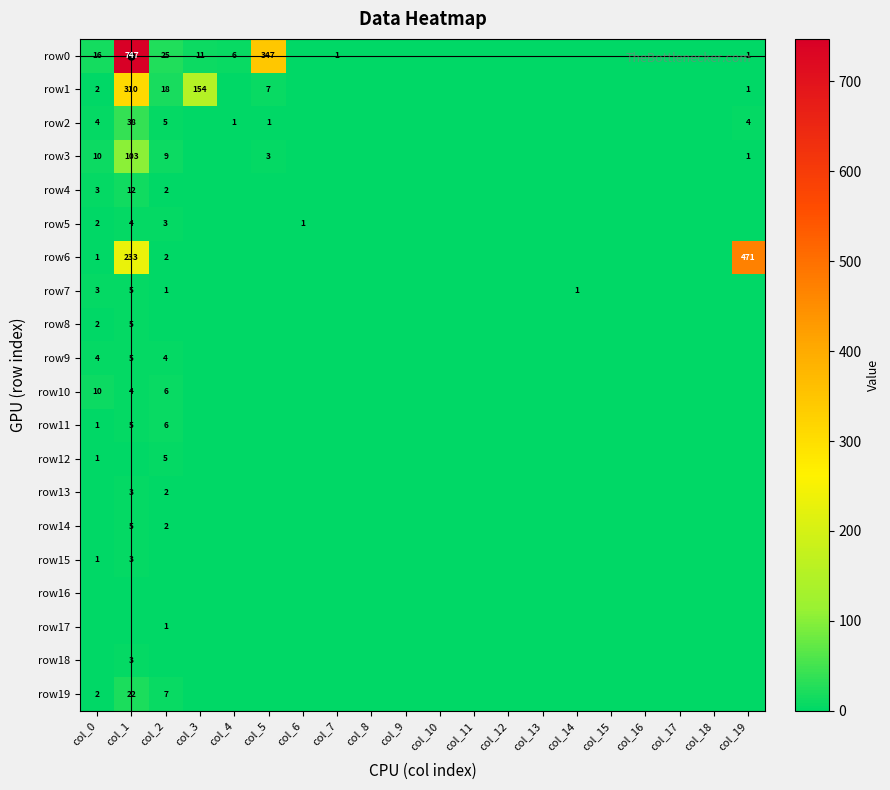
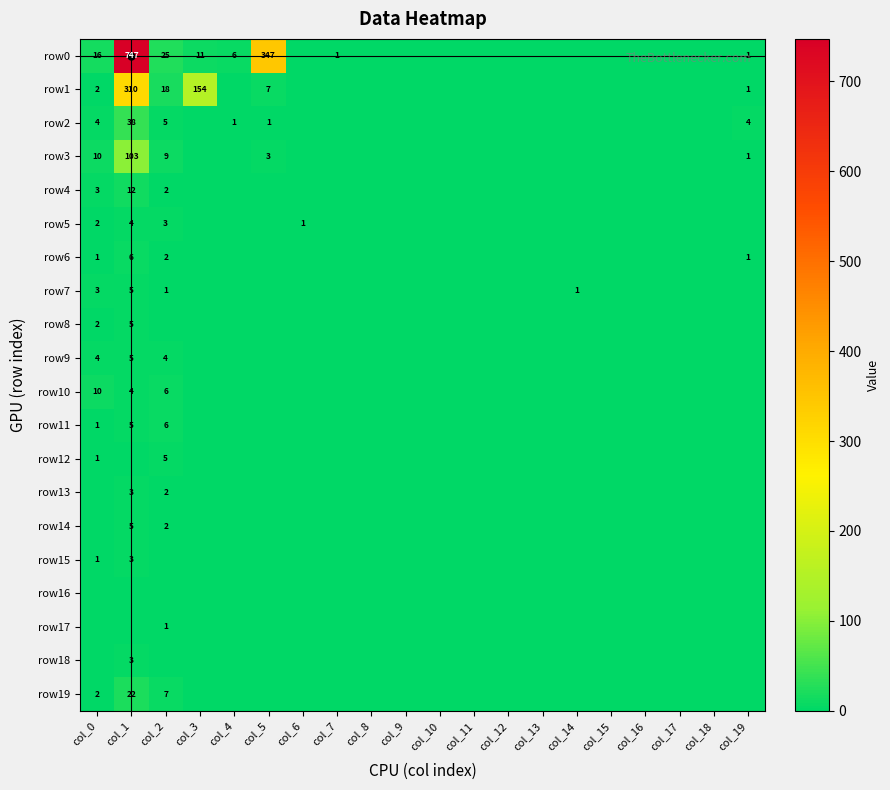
row6, col_1: 233 -> 6
row6, col_19: 471 -> 1
